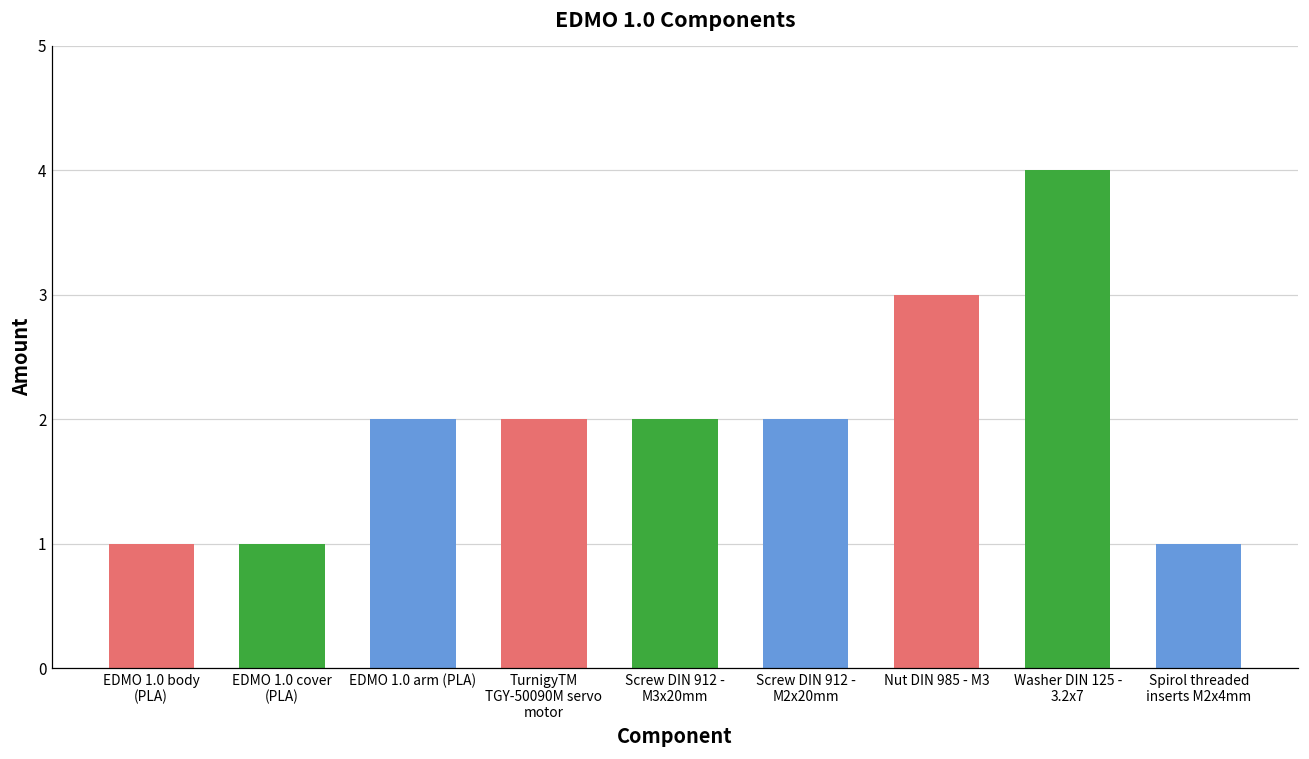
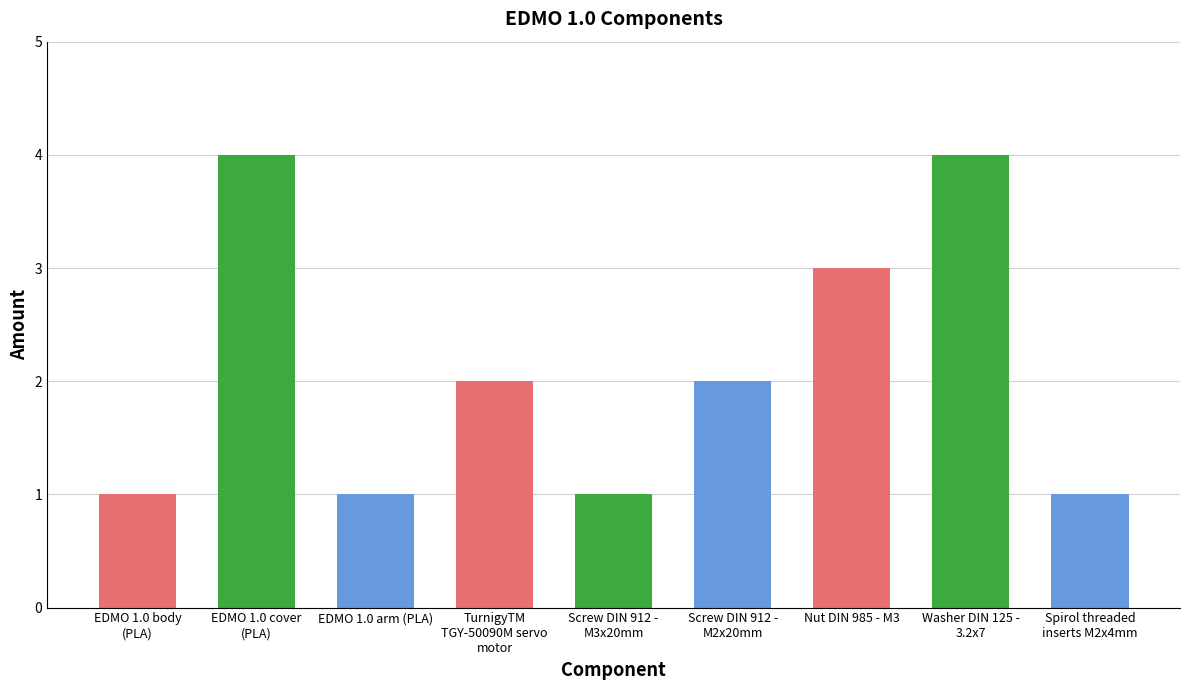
EDMO 1.0 cover (PLA): 1 -> 4
EDMO 1.0 arm (PLA): 2 -> 1
Screw DIN 912 - M3x20mm: 2 -> 1
